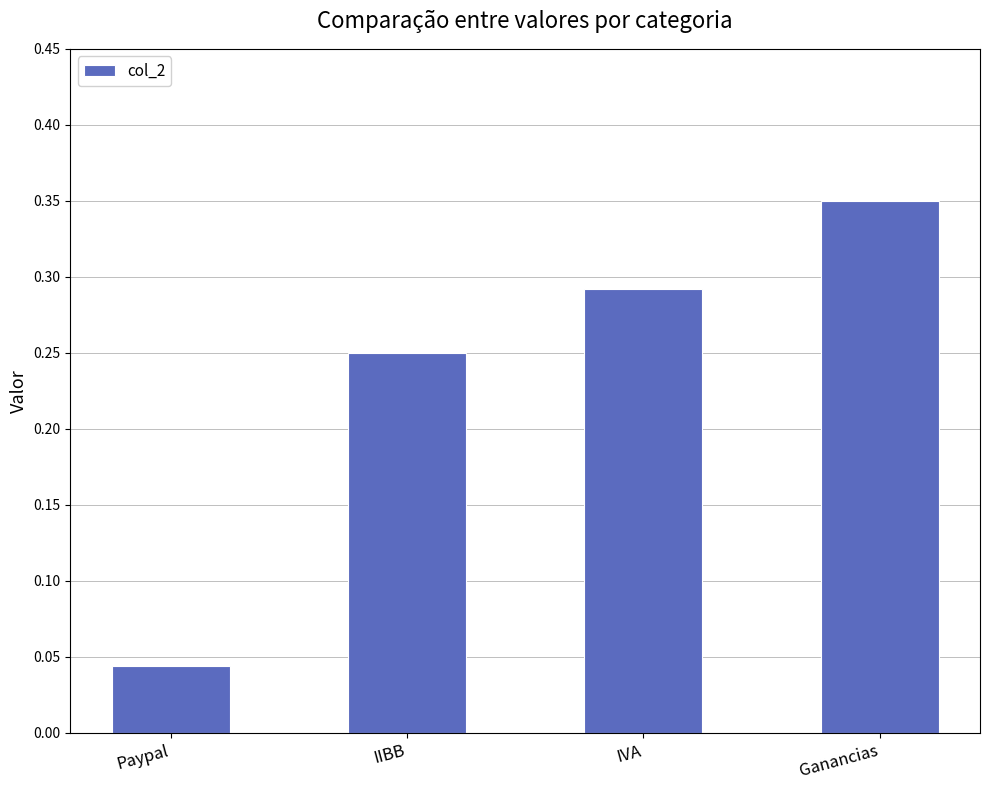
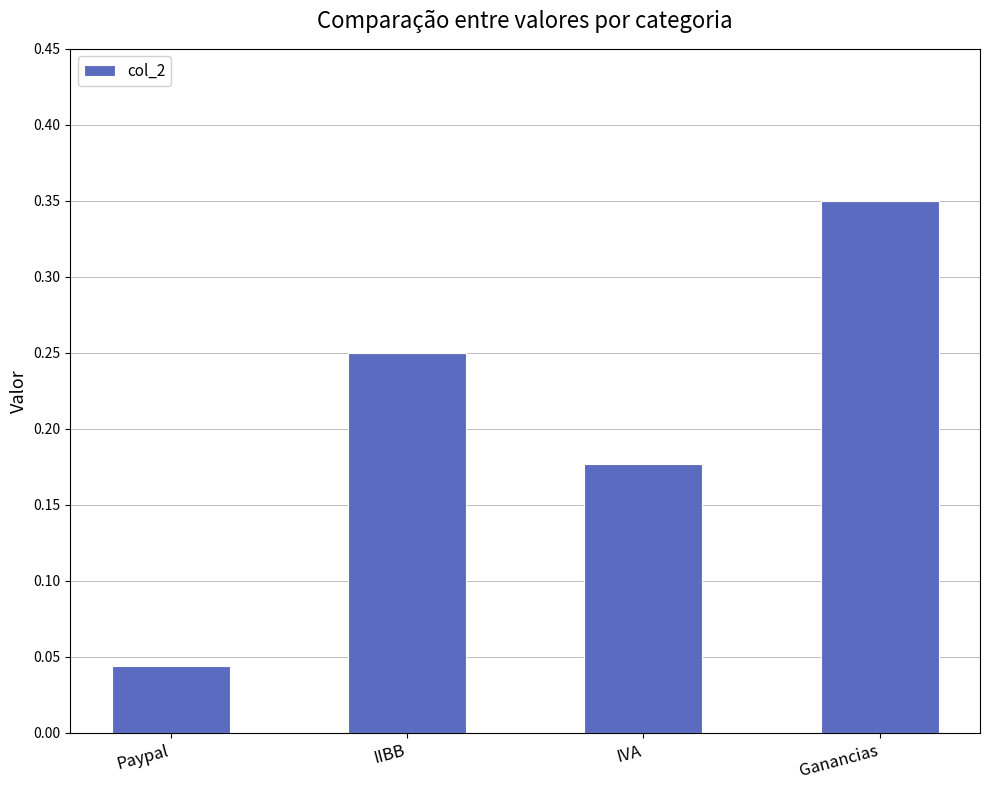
IVA: 0.292 -> 0.177
